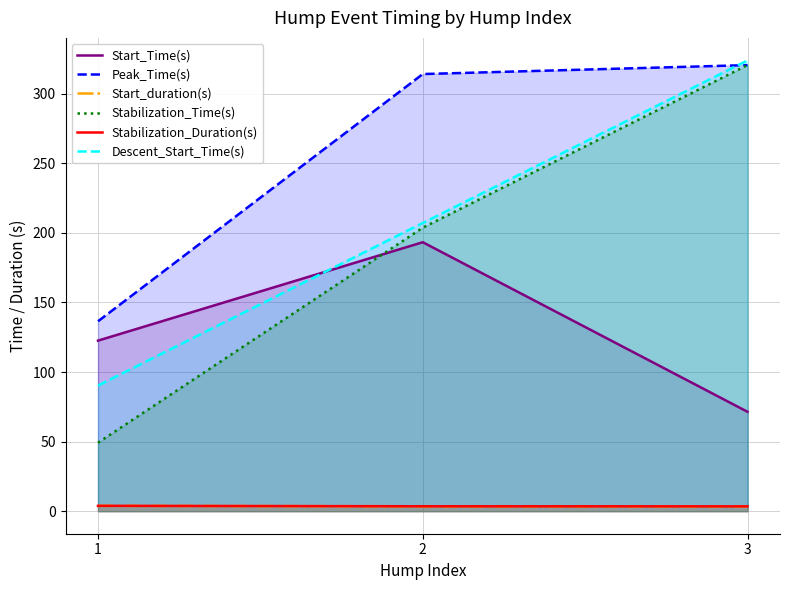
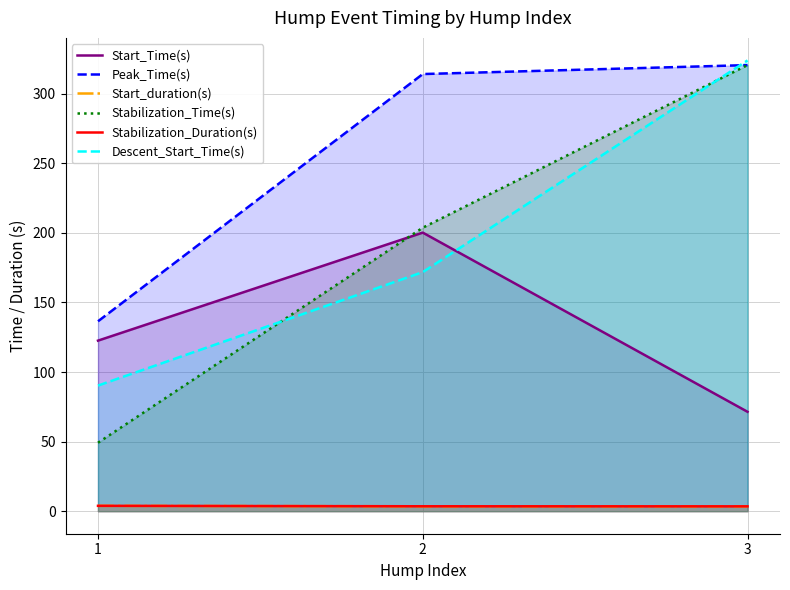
Start_Time(s), 2: 193 -> 200
Descent_Start_Time(s), 2: 207 -> 172
